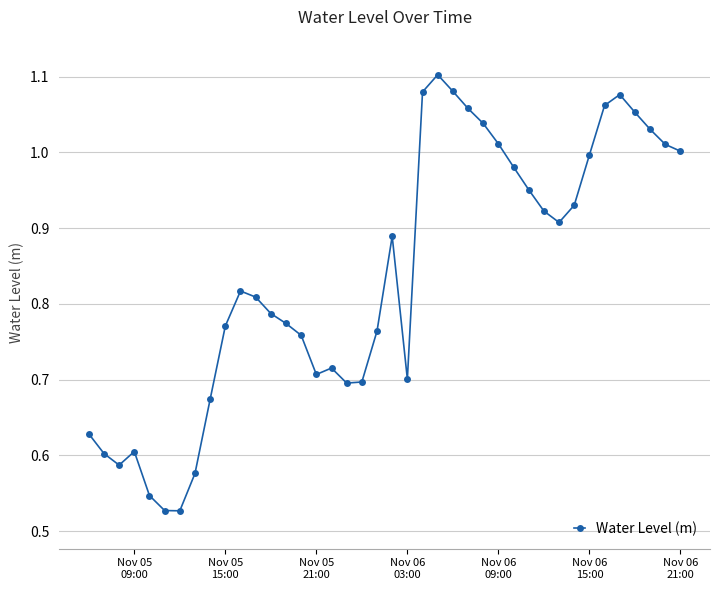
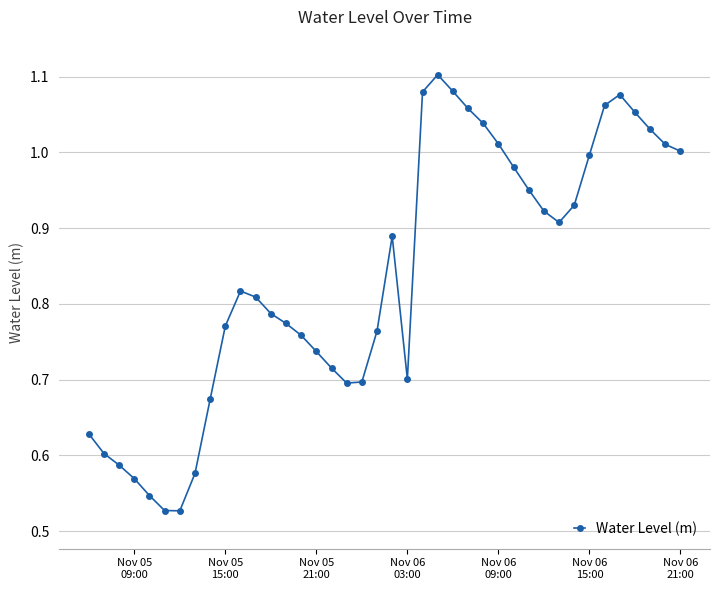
Nov 05 09:00: 0.61 -> 0.57
Nov 05 21:00: 0.71 -> 0.74
